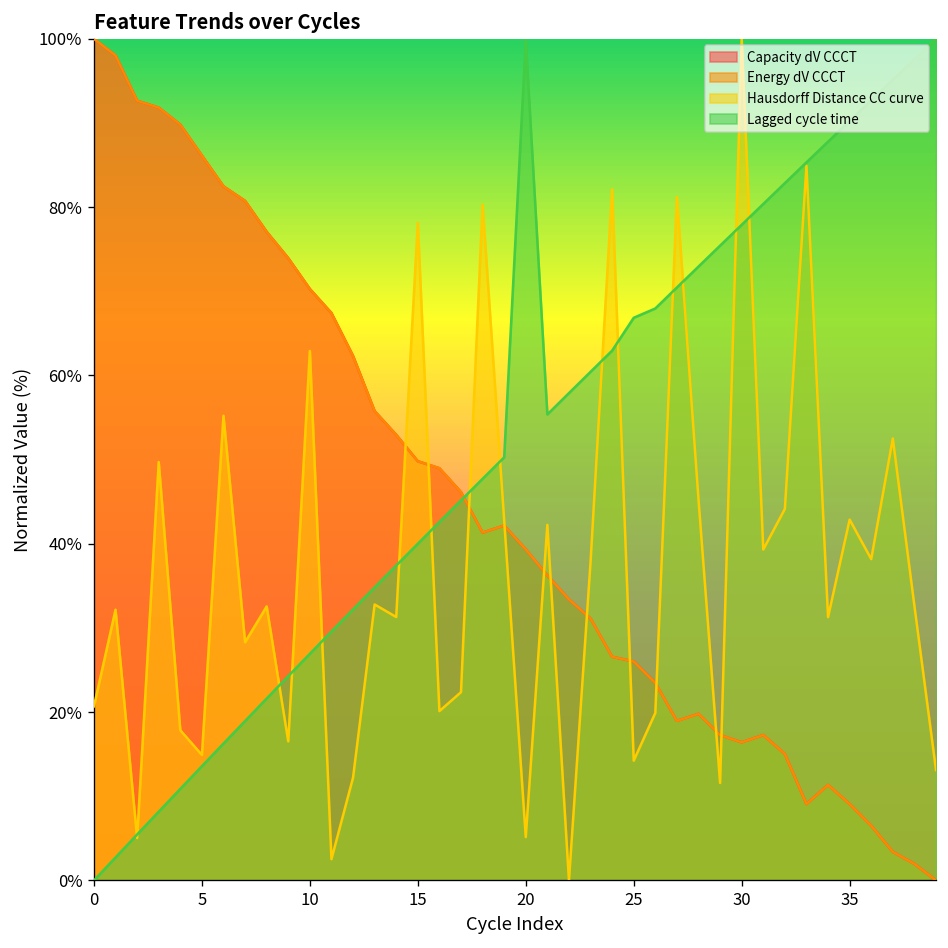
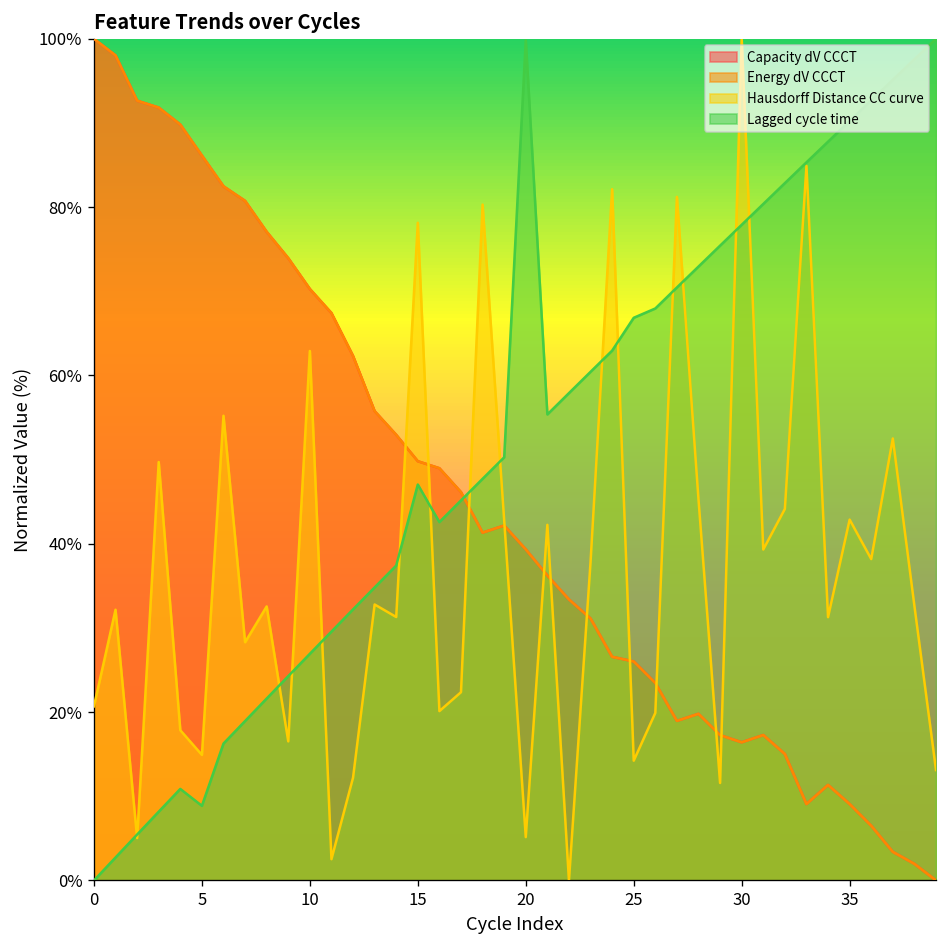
Lagged cycle time, 5: 14% -> 9%
Lagged cycle time, 15: 40% -> 47%
